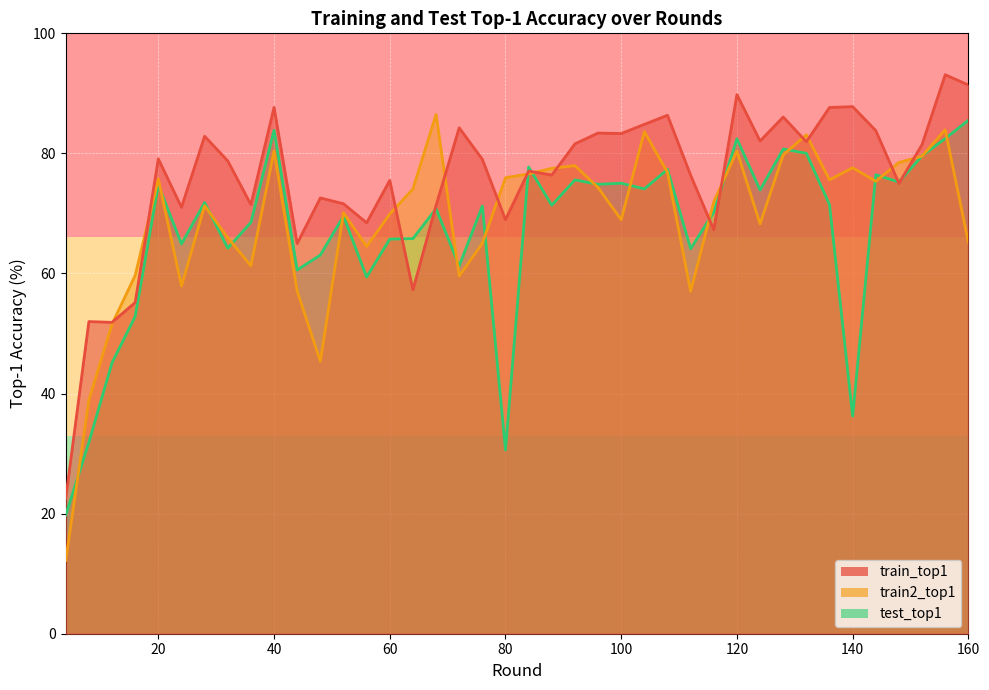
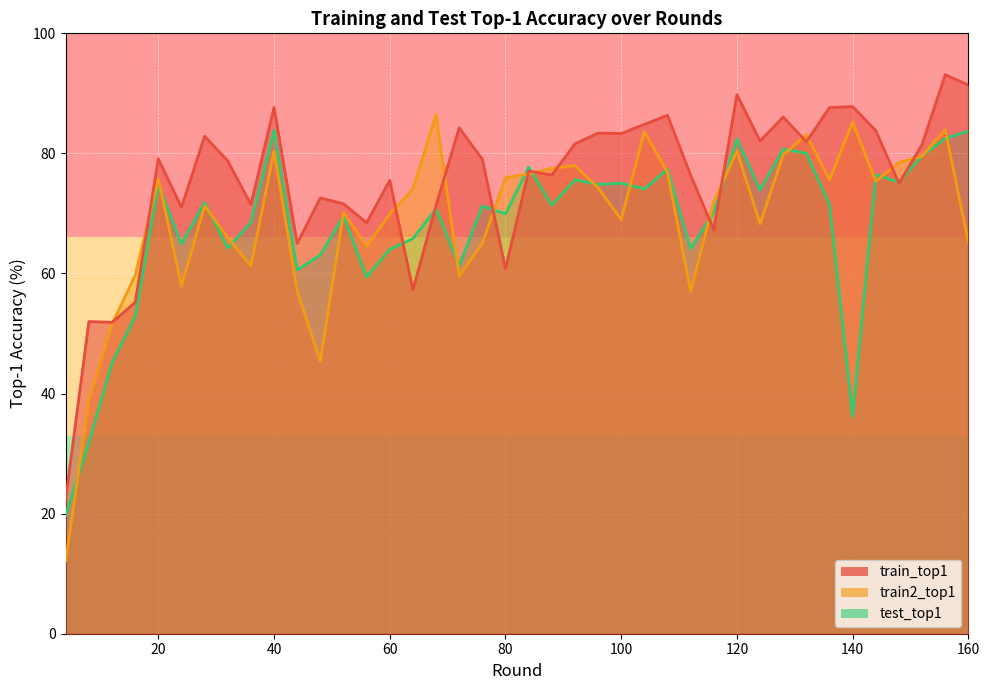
test_top1, 60: 66 -> 64
train_top1, 80: 69 -> 61
test_top1, 80: 31 -> 70
train2_top1, 140: 78 -> 85
test_top1, 160: 86 -> 84
